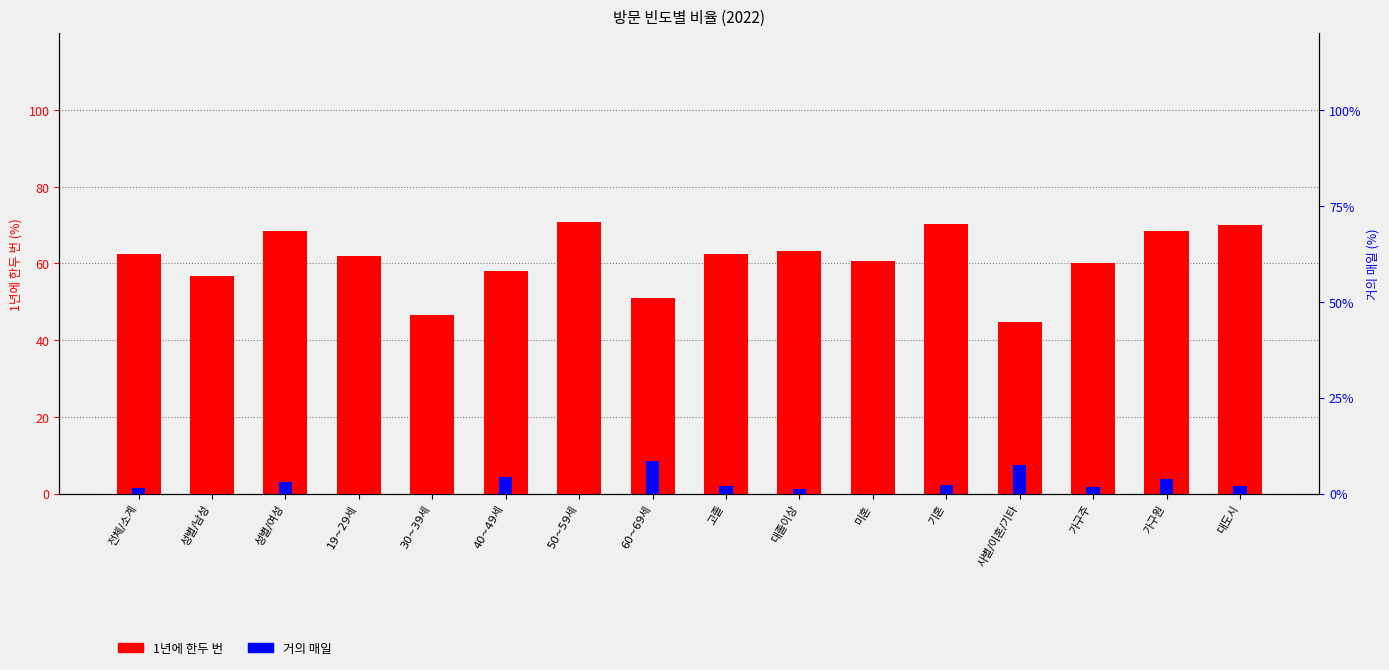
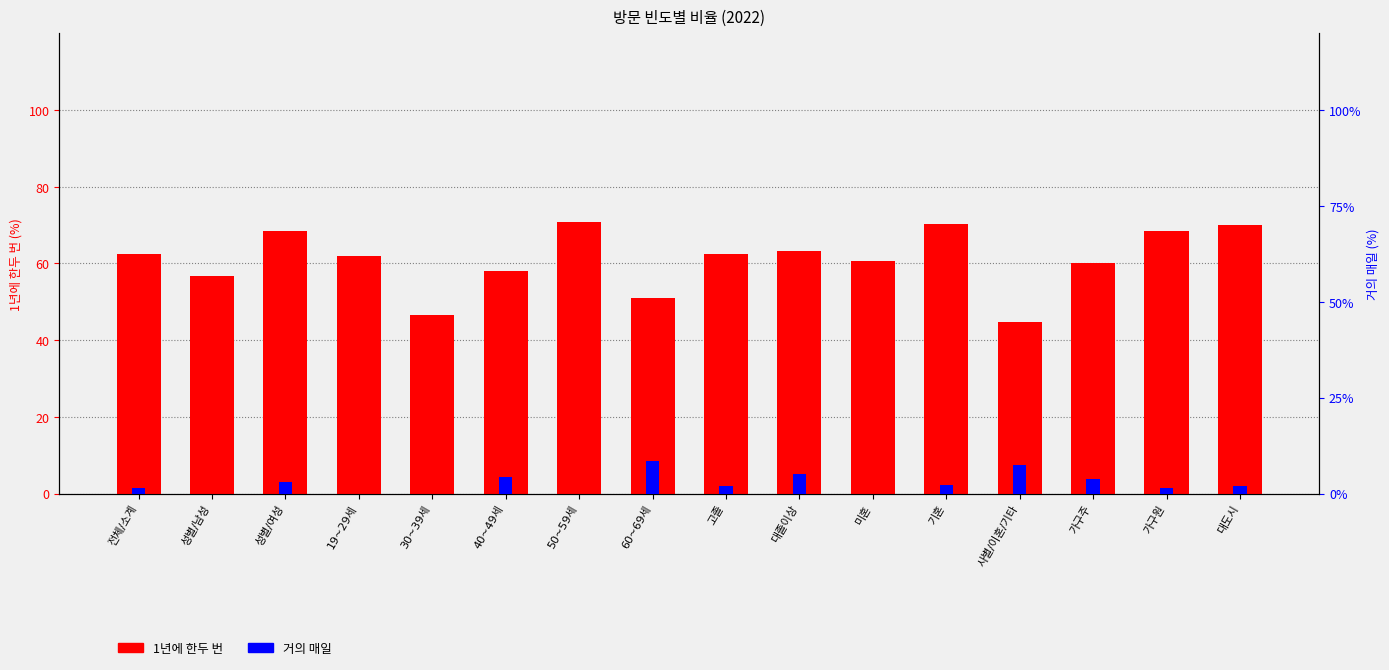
거의 매일, 대졸이상: 1% -> 5%
거의 매일, 가구주: 2% -> 4%
거의 매일, 가구원: 4% -> 1%
